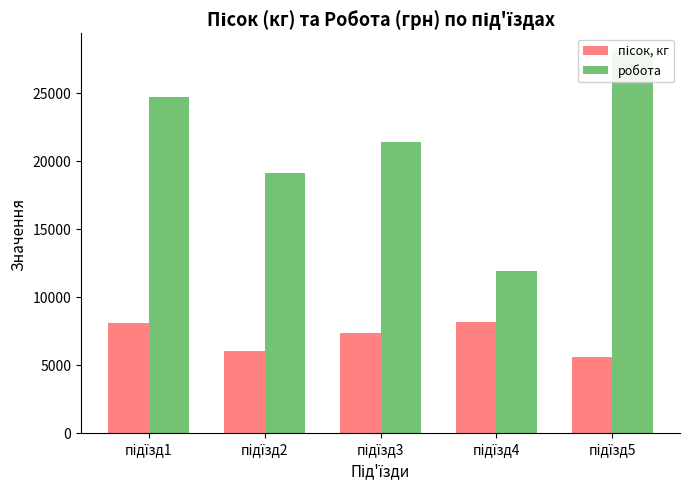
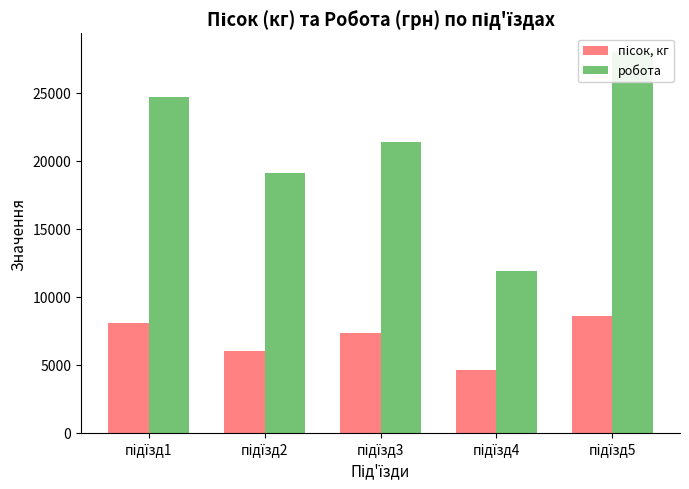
пісок, кг, підїзд4: 8200 -> 4600
пісок, кг, підїзд5: 5600 -> 8600
